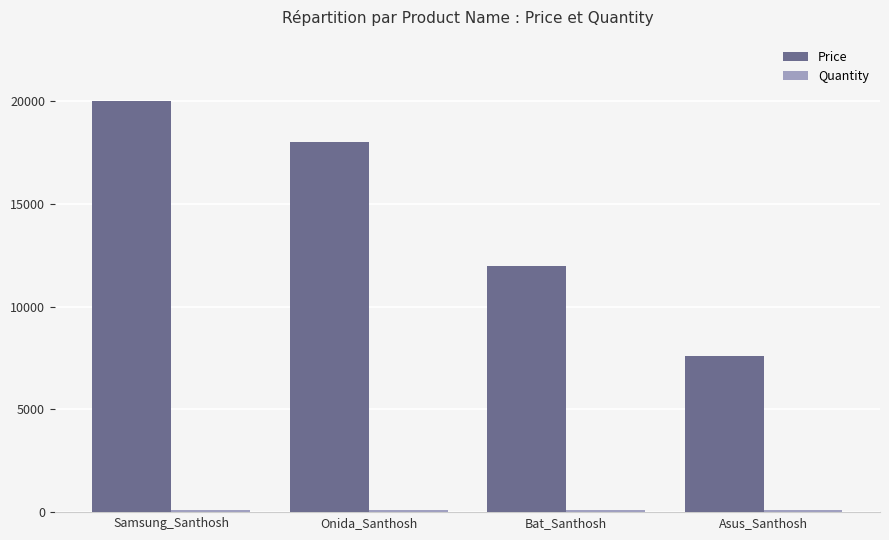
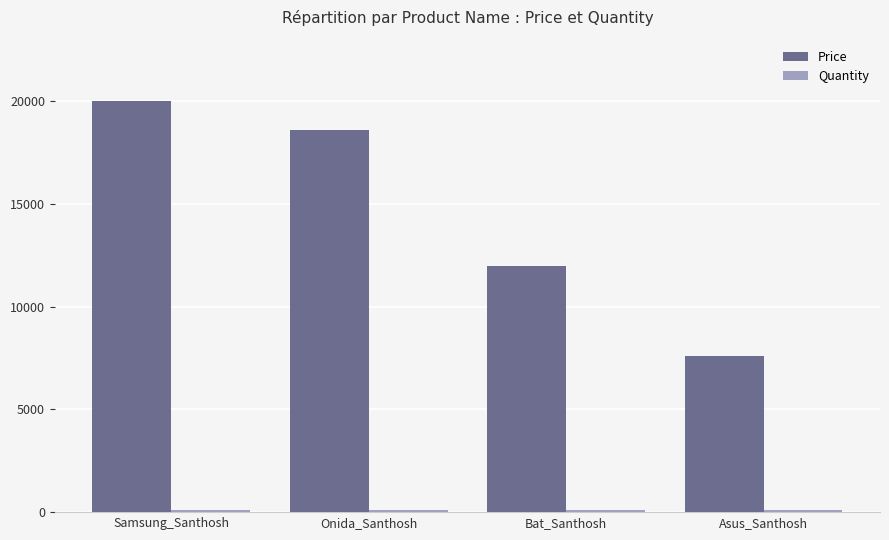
Price, Onida_Santhosh: 18000 -> 18600
